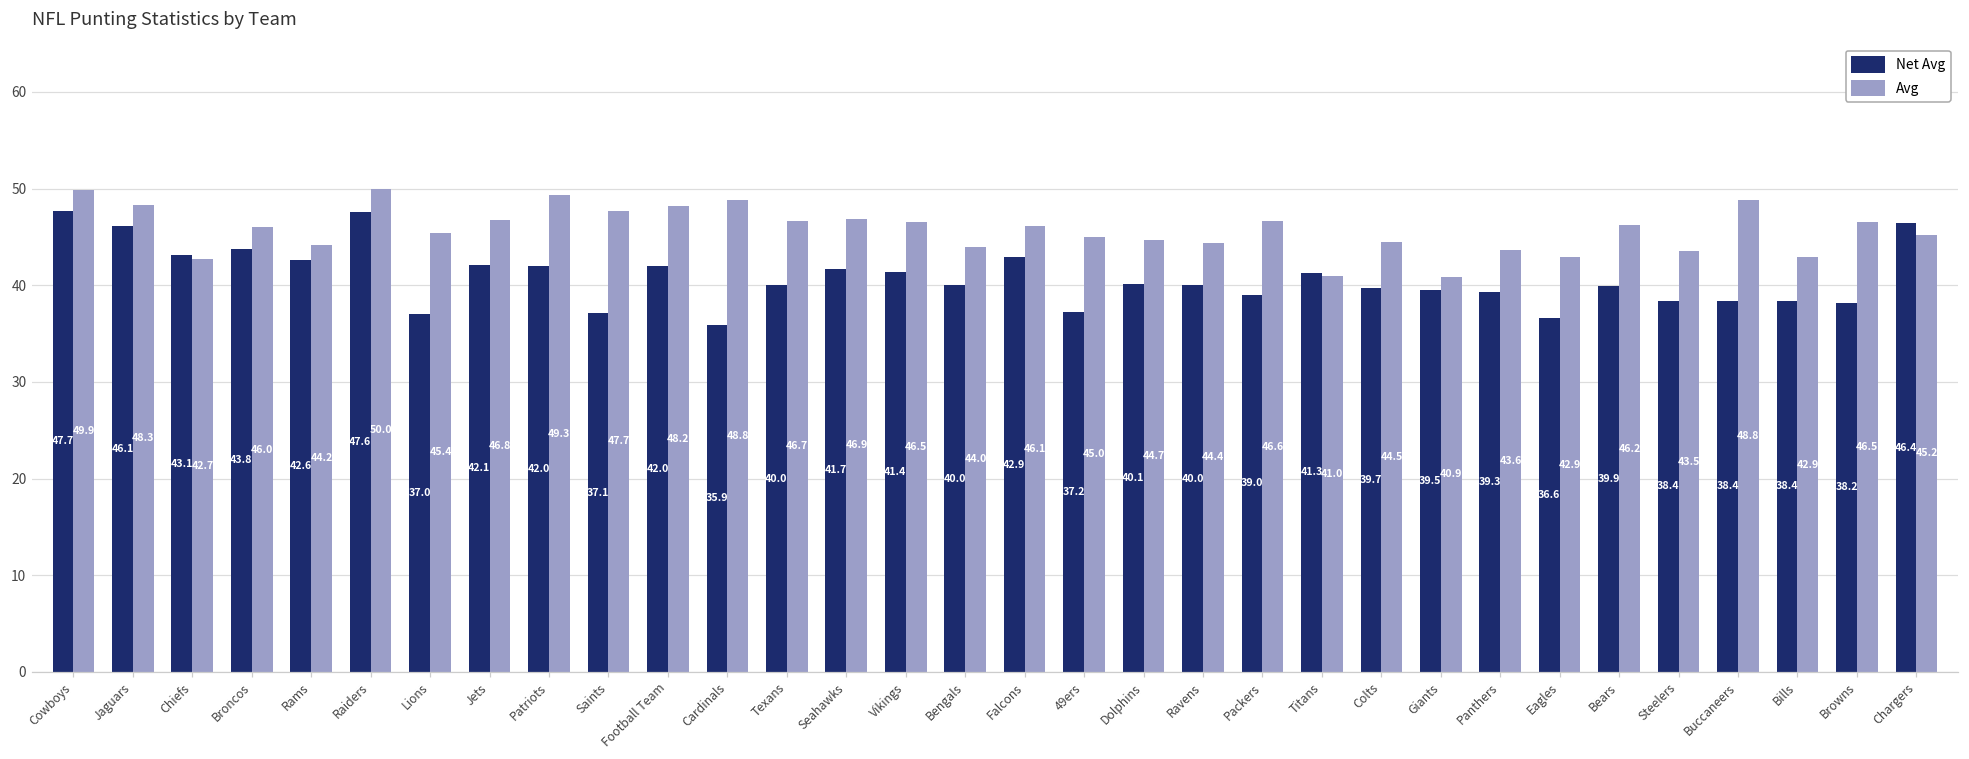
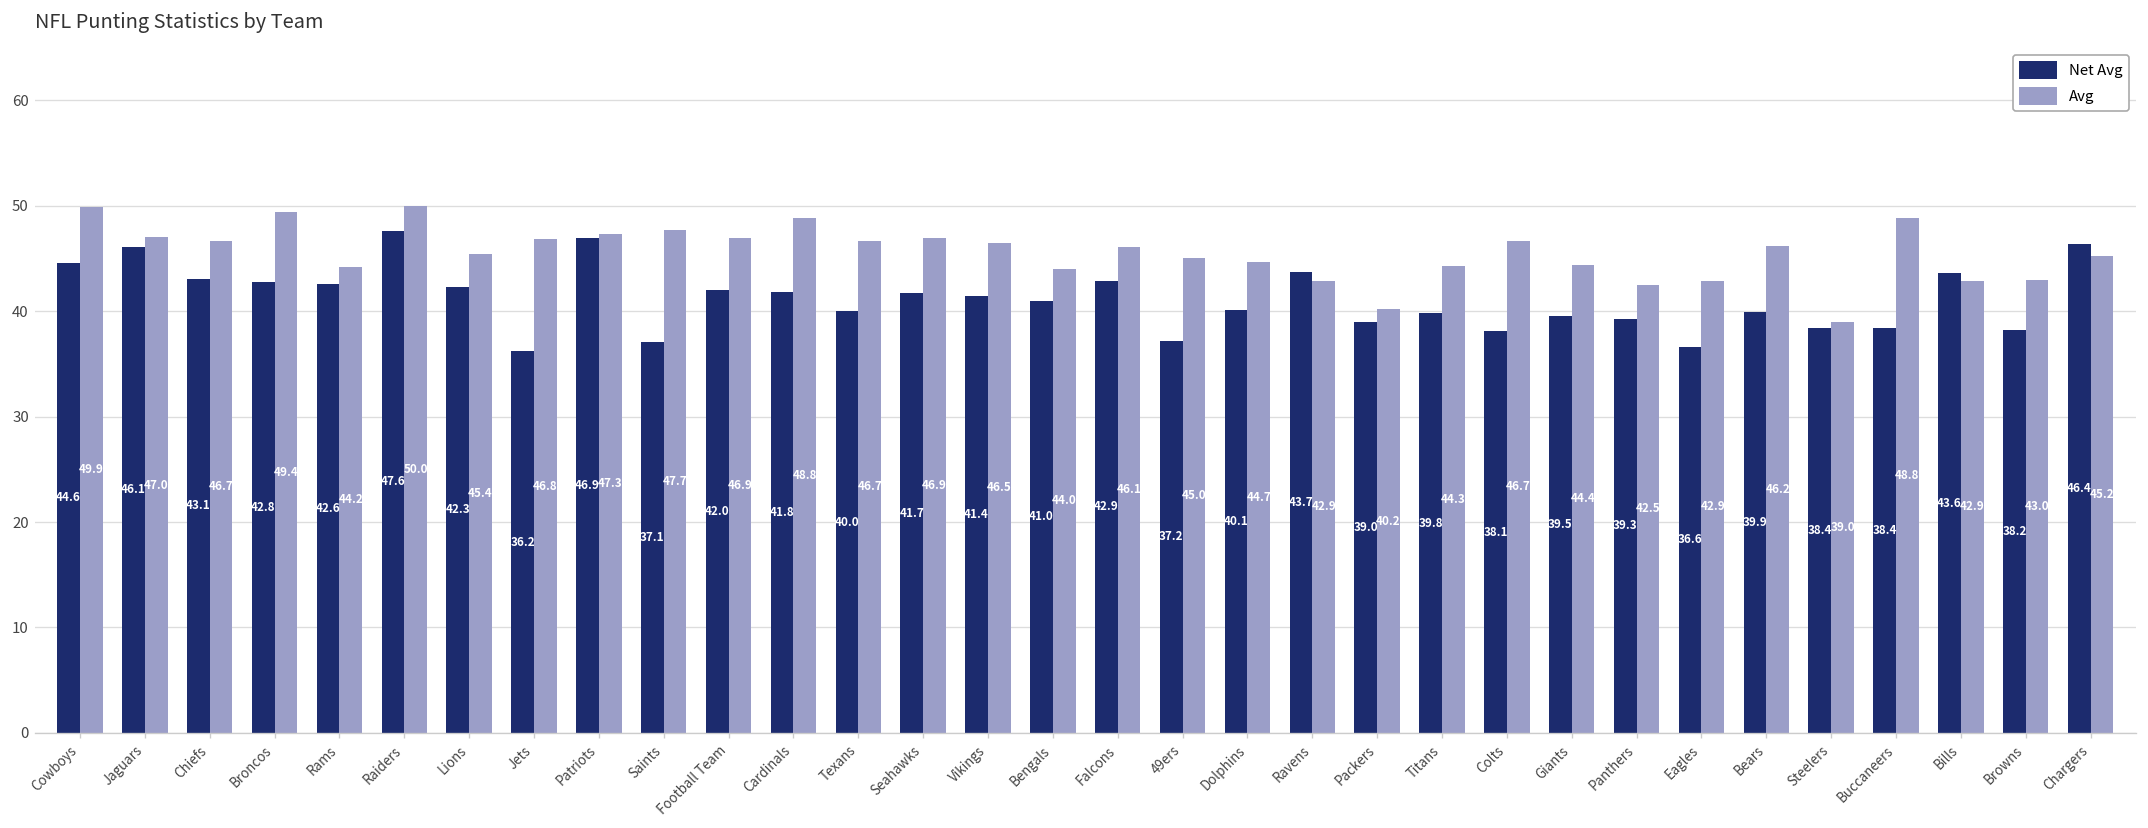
Net Avg, Cowboys: 47.7 -> 44.6
Avg, Jaguars: 48.3 -> 47.0
Avg, Chiefs: 42.7 -> 46.7
Net Avg, Broncos: 43.8 -> 42.8
Avg, Broncos: 46.0 -> 49.4
Net Avg, Lions: 37.0 -> 42.3
Net Avg, Jets: 42.1 -> 36.2
Net Avg, Patriots: 42.0 -> 46.9
Avg, Patriots: 49.3 -> 47.3
Avg, Football Team: 48.2 -> 46.9
Net Avg, Cardinals: 35.9 -> 41.8
Net Avg, Bengals: 40.0 -> 41.0
Net Avg, Ravens: 40.0 -> 43.7
Avg, Ravens: 44.4 -> 42.9
Avg, Packers: 46.6 -> 40.2
Net Avg, Titans: 41.3 -> 39.8
Avg, Titans: 41.0 -> 44.3
Net Avg, Colts: 39.7 -> 38.1
Avg, Colts: 44.5 -> 46.7
Avg, Giants: 40.9 -> 44.4
Avg, Panthers: 43.6 -> 42.5
Avg, Steelers: 43.5 -> 39.0
Net Avg, Bills: 38.4 -> 43.6
Avg, Browns: 46.5 -> 43.0
